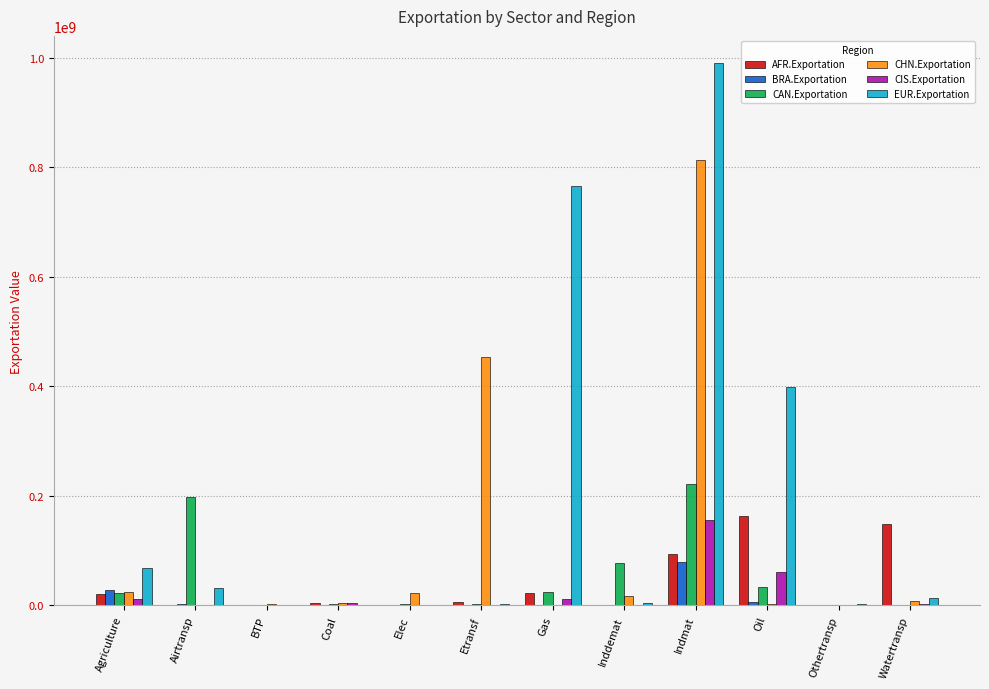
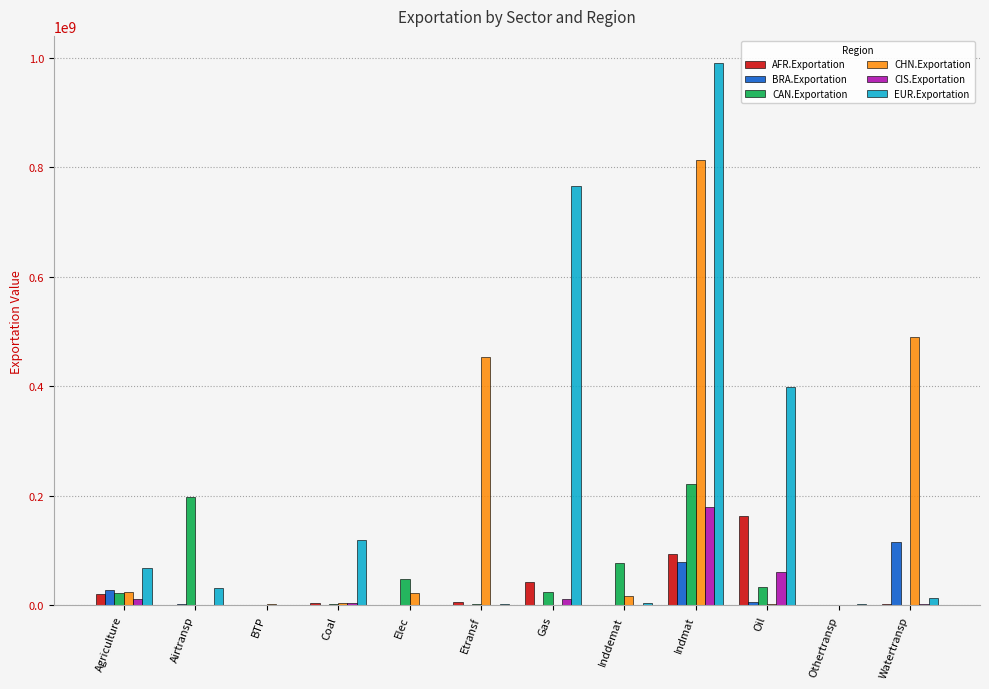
EUR.Exportation, Coal: 0 -> 120000000
CAN.Exportation, Elec: 0 -> 50000000
AFR.Exportation, Gas: 20000000 -> 40000000
CIS.Exportation, Indmat: 160000000 -> 180000000
AFR.Exportation, Watertransp: 150000000 -> 0
BRA.Exportation, Watertransp: 0 -> 120000000
CHN.Exportation, Watertransp: 10000000 -> 490000000
